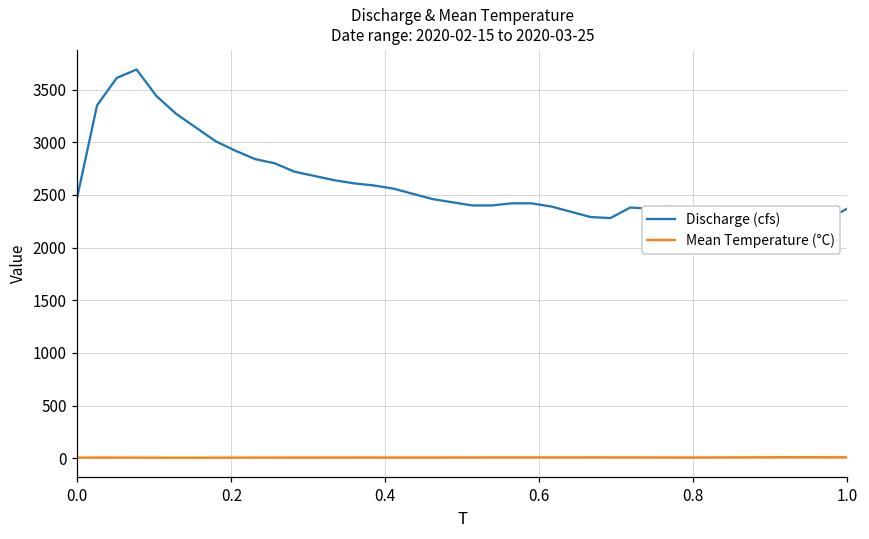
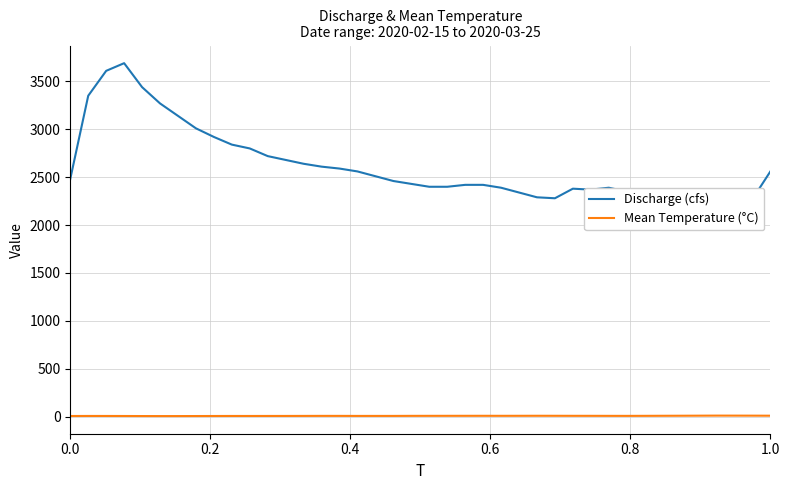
Discharge (cfs), 1.0: 2400 -> 2600
